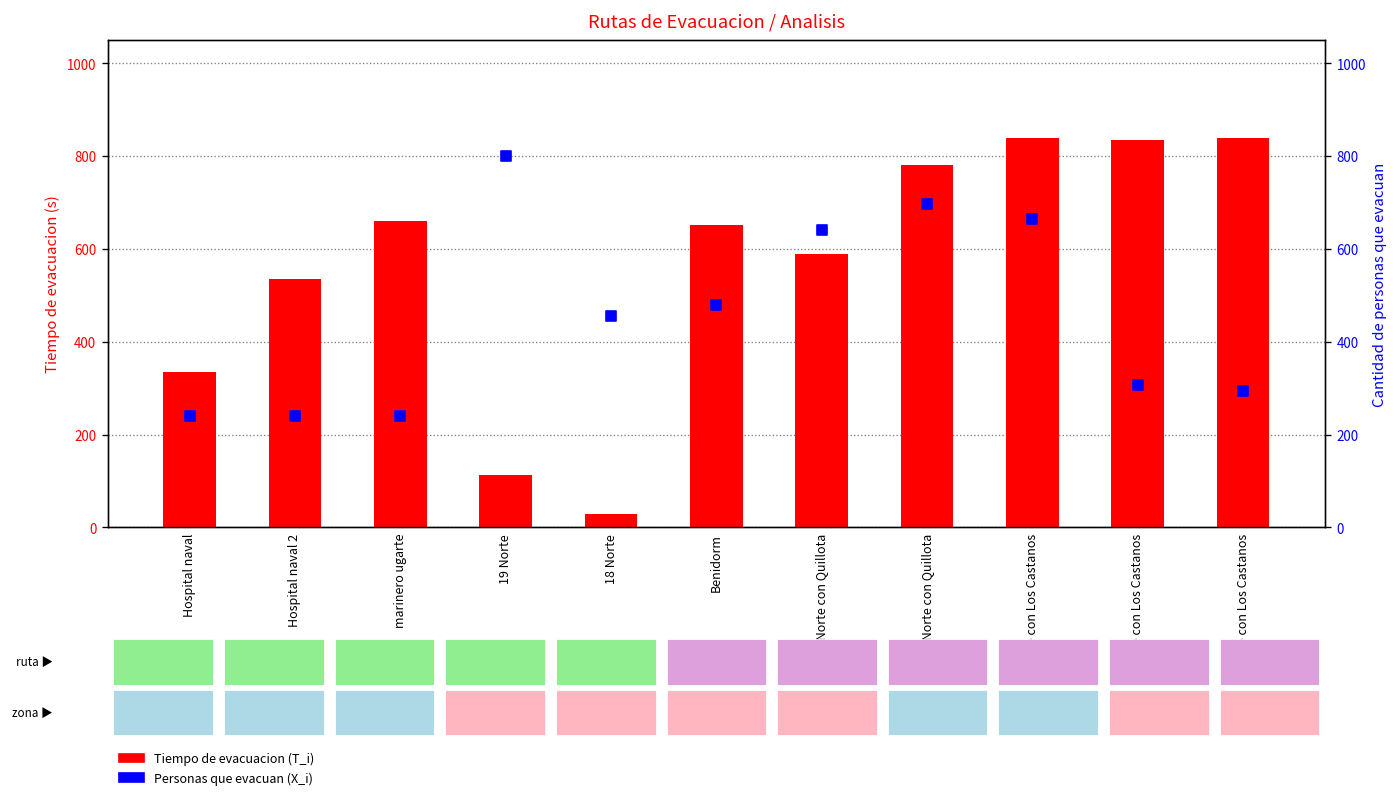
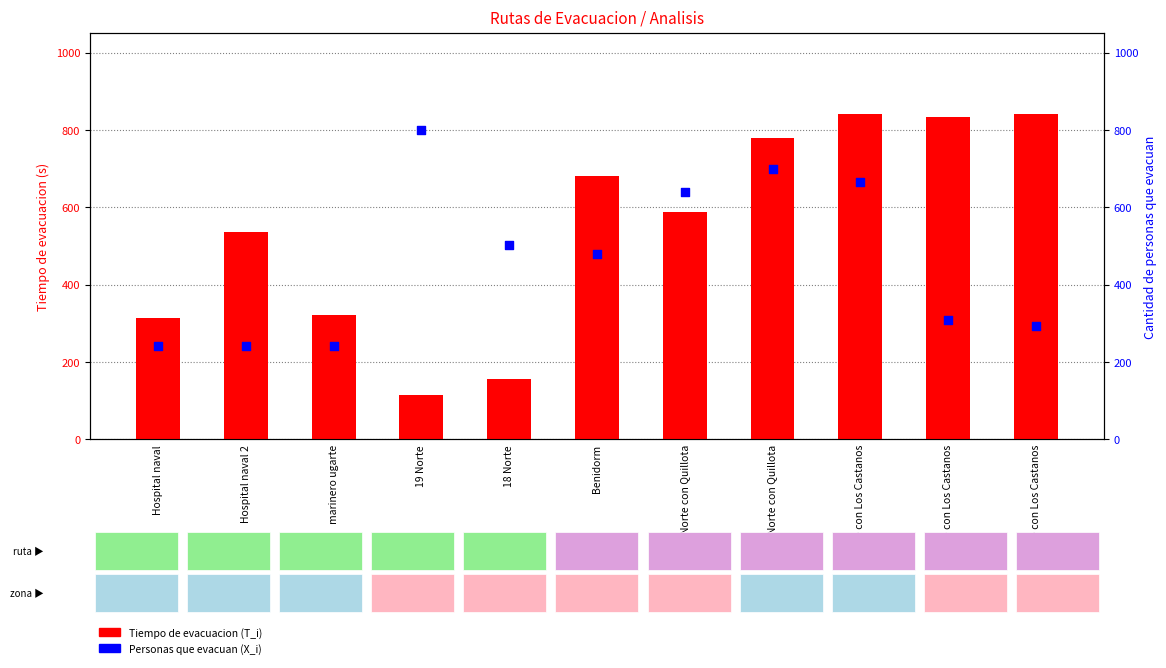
Tiempo de evacuacion (T_i), Hospital naval: 340 -> 310
Tiempo de evacuacion (T_i), marinero ugarte: 660 -> 320
Tiempo de evacuacion (T_i), 18 Norte: 30 -> 160
Tiempo de evacuacion (T_i), Benidorm: 650 -> 680
Personas que evacuan (X_i), 18 Norte: 460 -> 500
